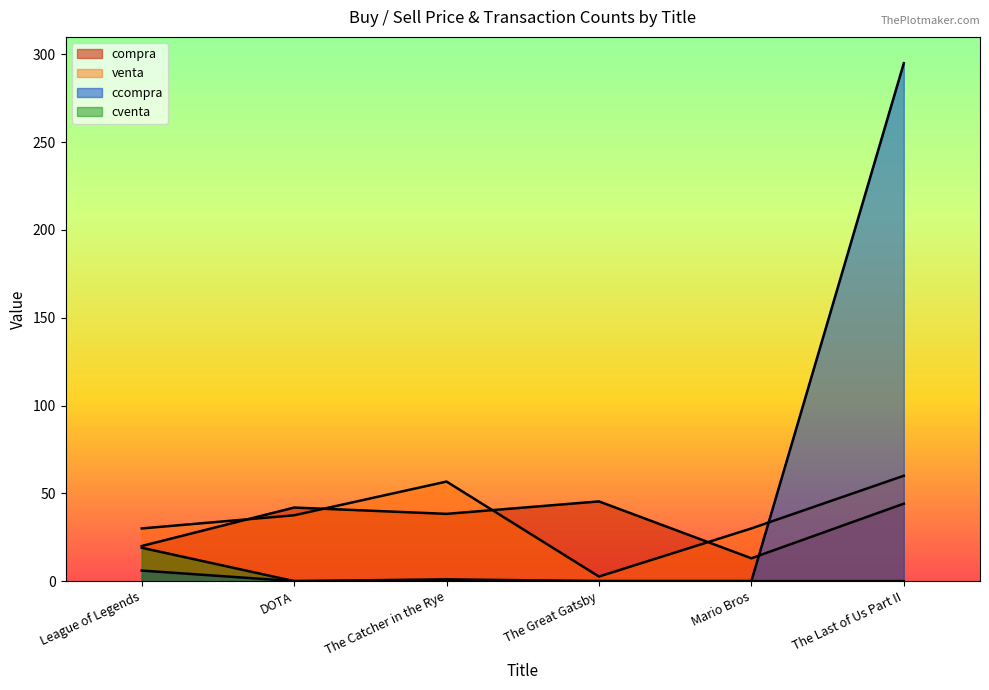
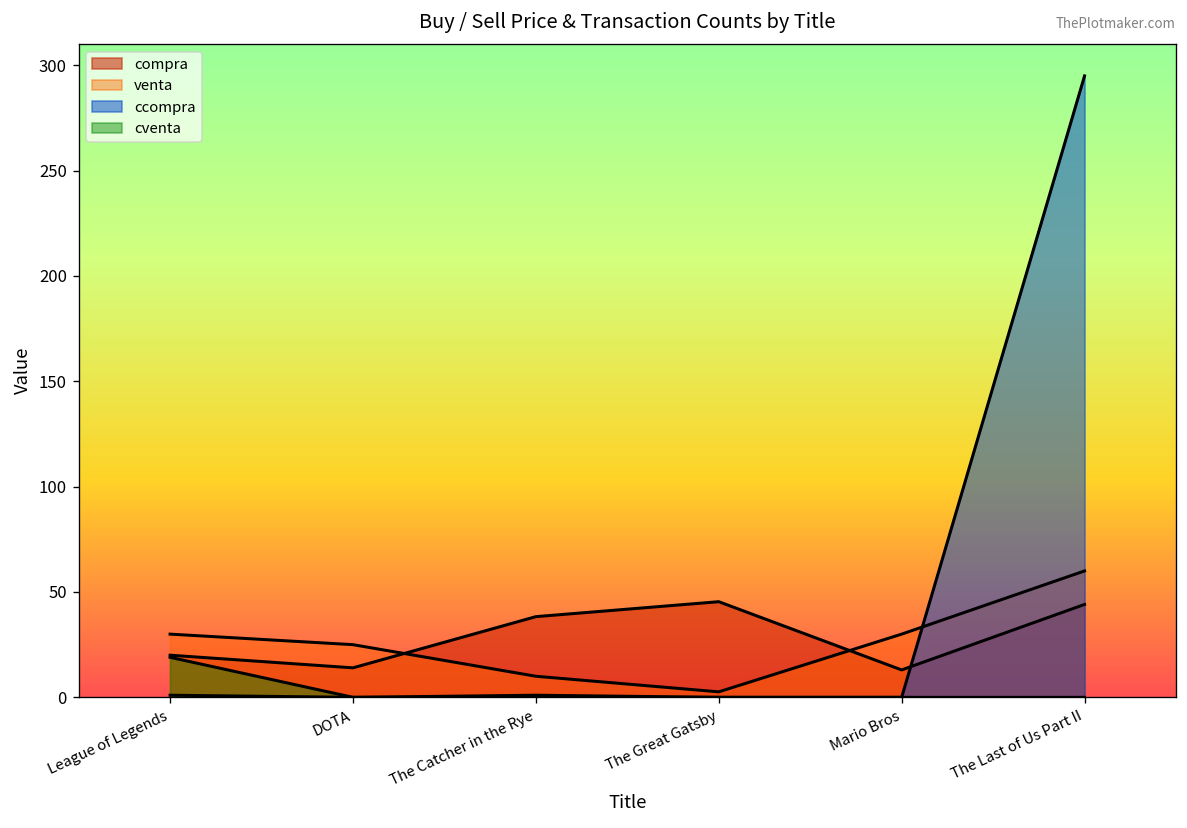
ccompra, League of Legends: 6 -> 1
compra, DOTA: 42 -> 14
venta, DOTA: 38 -> 25
venta, The Catcher in the Rye: 57 -> 10
